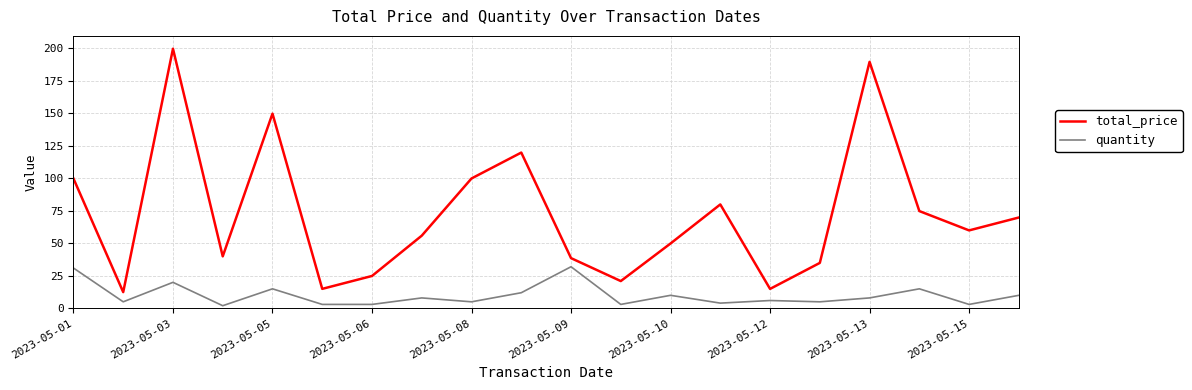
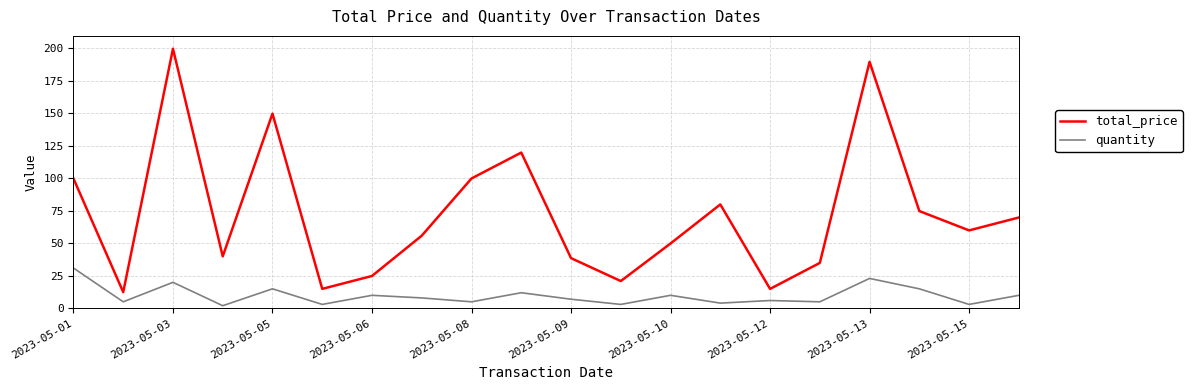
quantity, 2023-05-06: 3 -> 10
quantity, 2023-05-09: 32 -> 7
quantity, 2023-05-13: 8 -> 23
